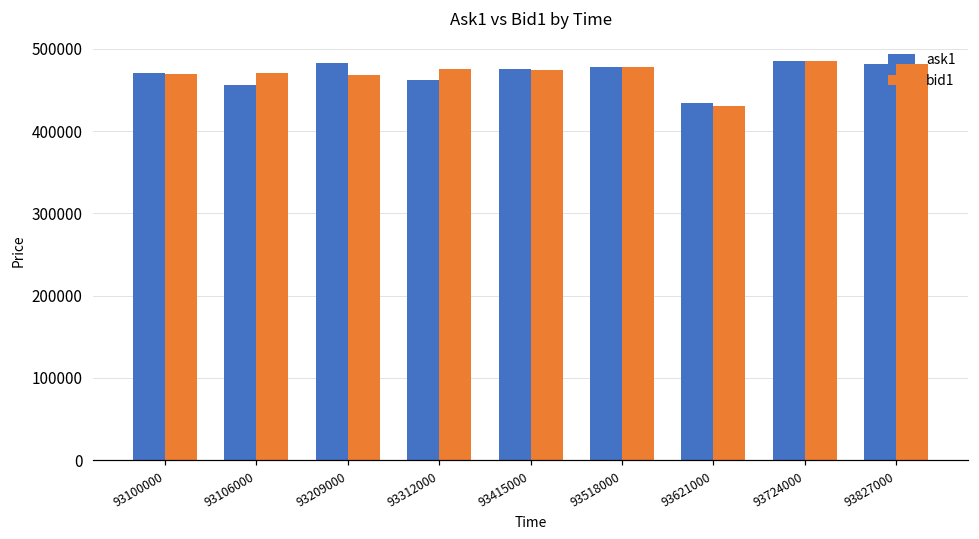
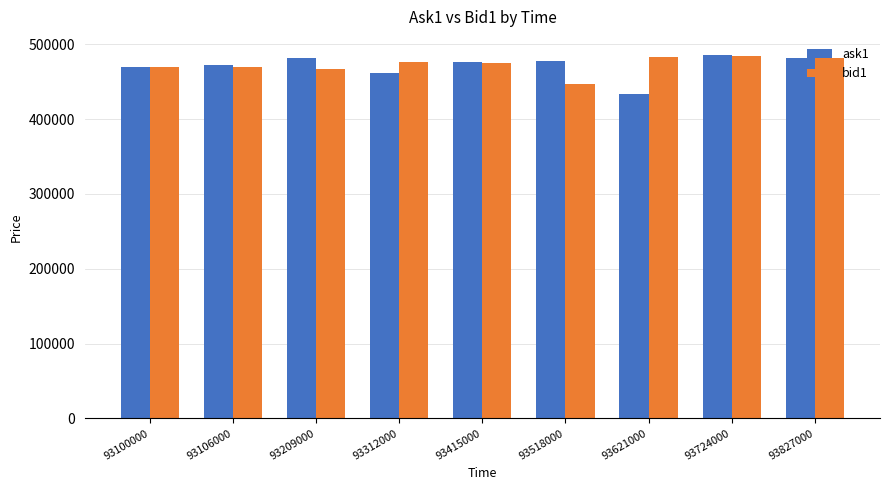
ask1, 93106000: 460000 -> 470000
bid1, 93518000: 480000 -> 450000
bid1, 93621000: 430000 -> 480000
